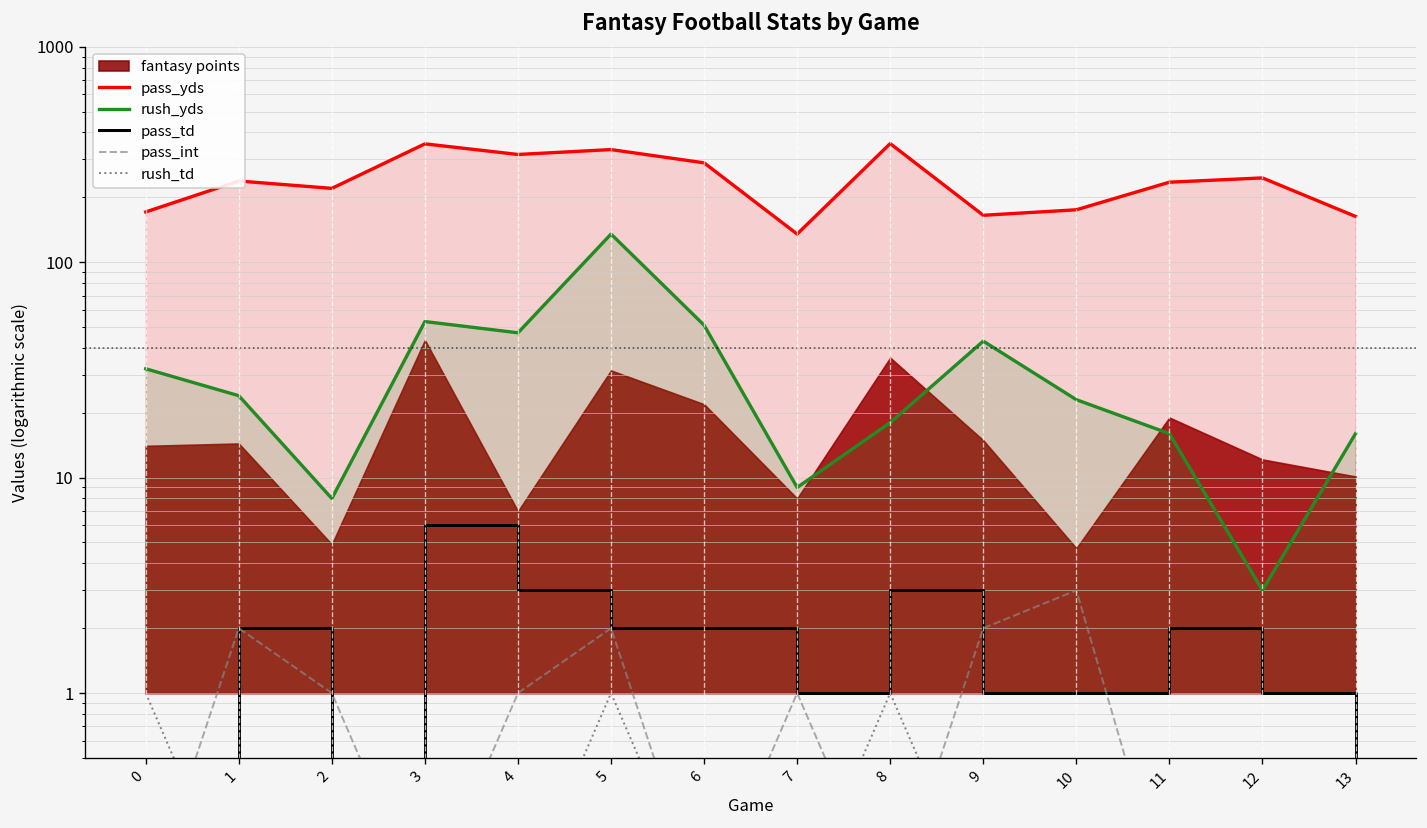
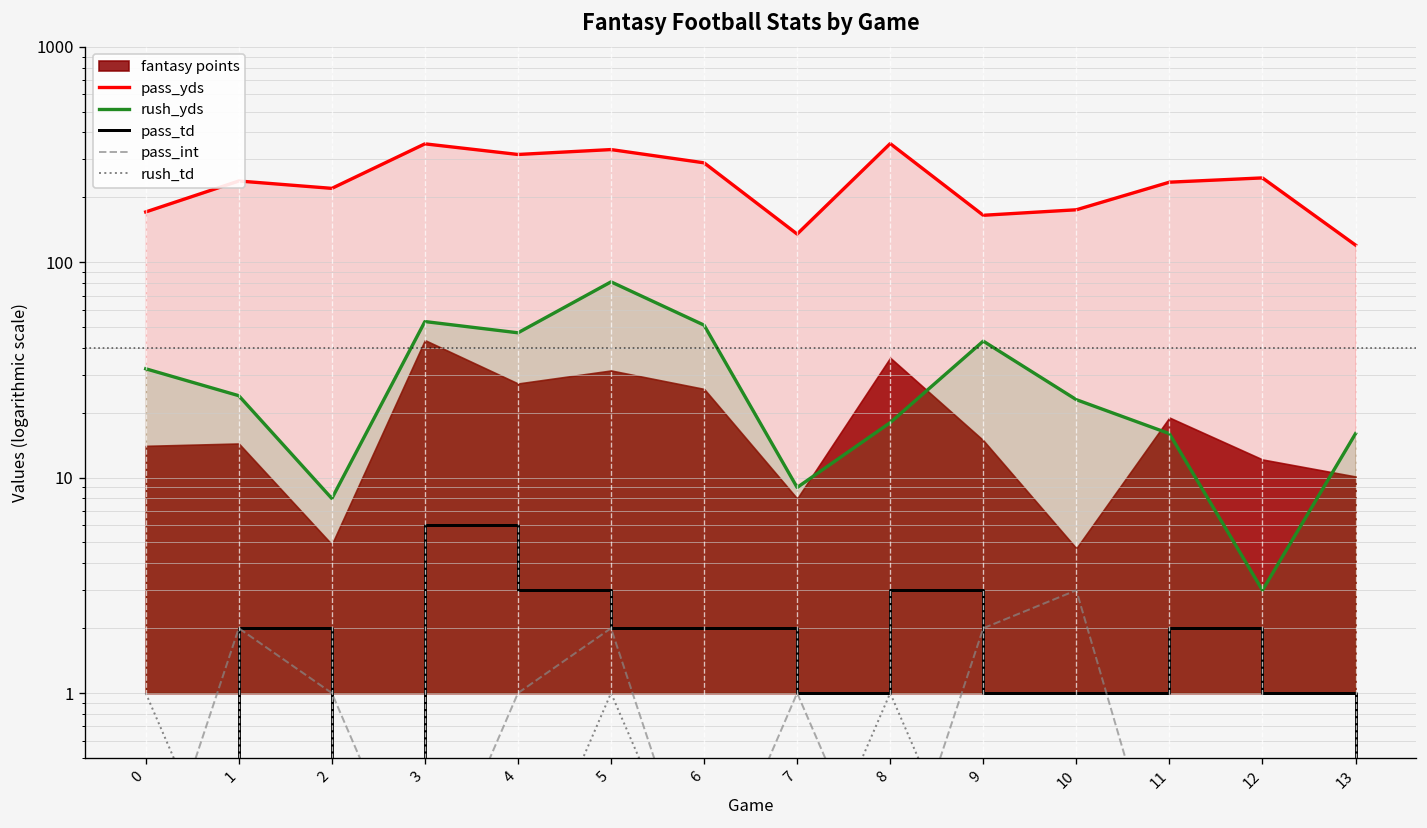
fantasy points, 4: 7.0 -> 27
rush_yds, 5: 140 -> 80
fantasy points, 6: 22 -> 26
pass_yds, 13: 160 -> 120
